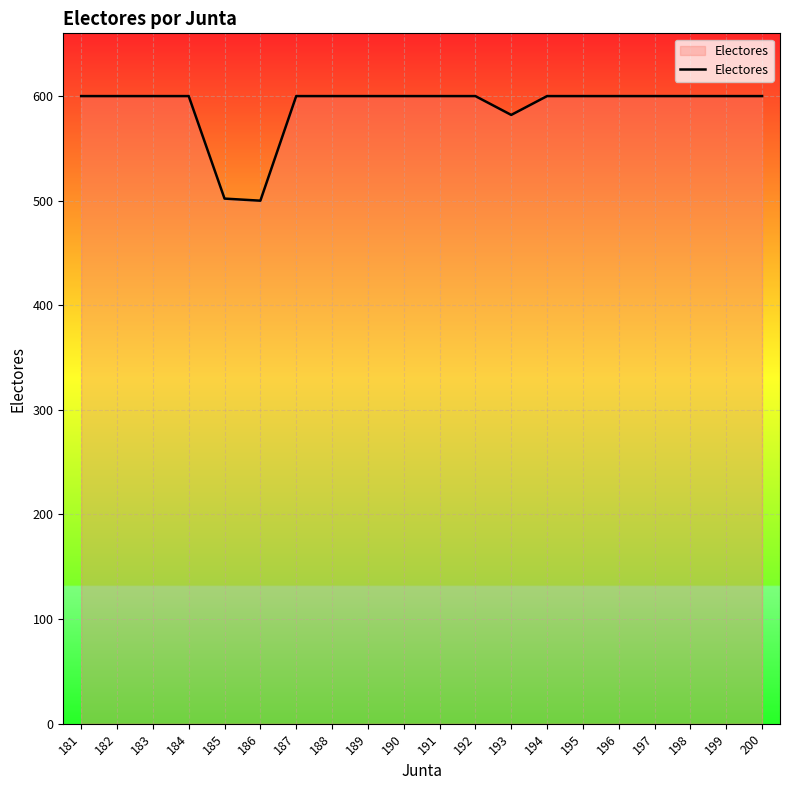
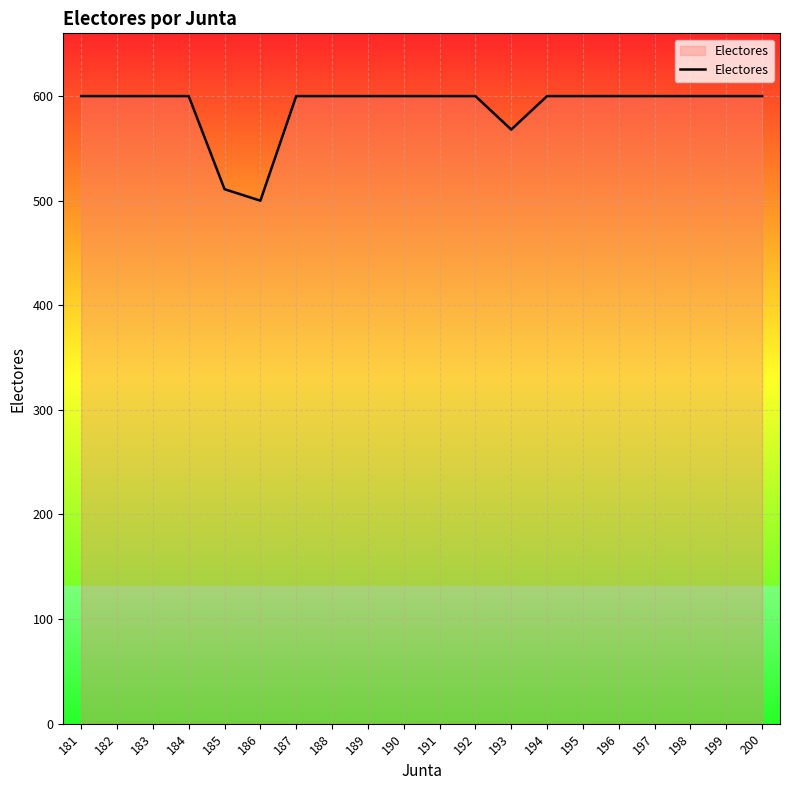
185: 502 -> 511
193: 582 -> 568
